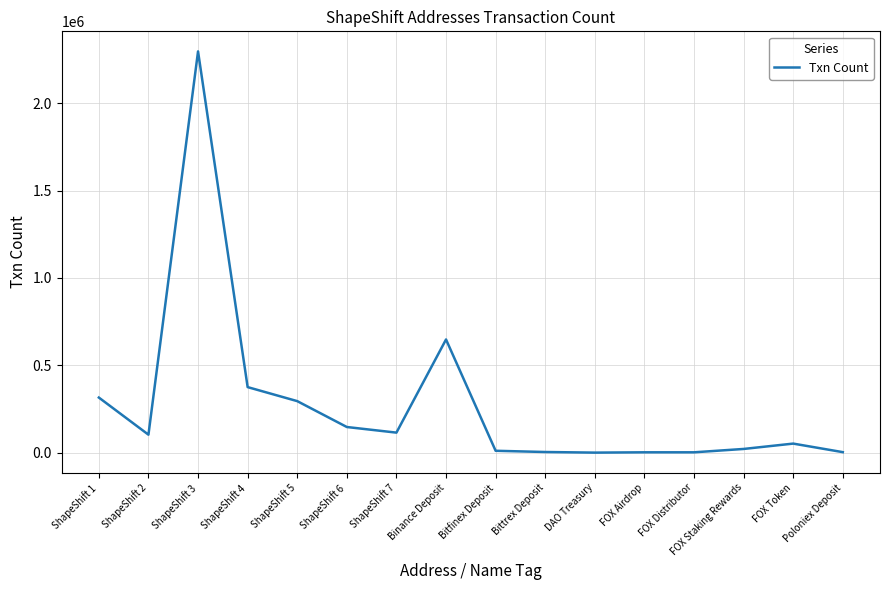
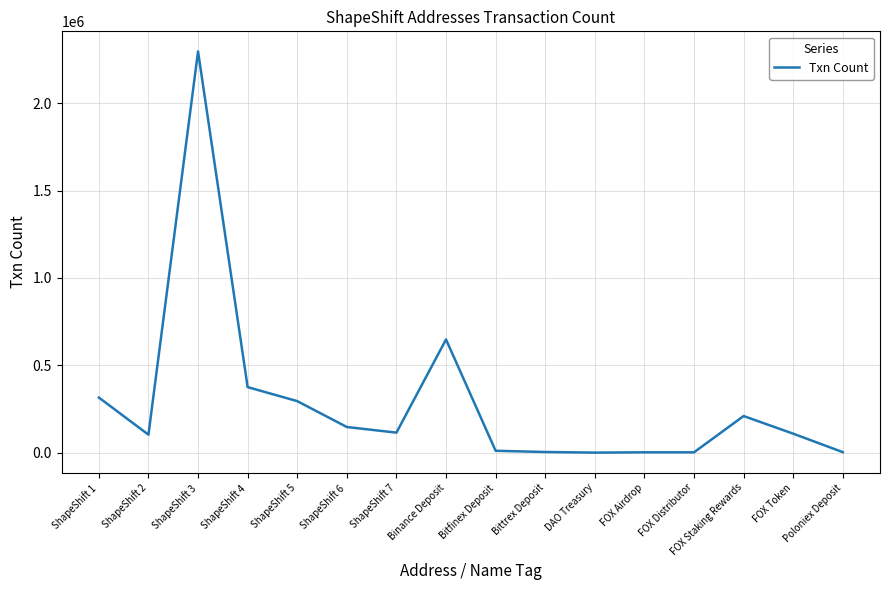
FOX Staking Rewards: 20000 -> 210000
FOX Token: 50000 -> 110000
